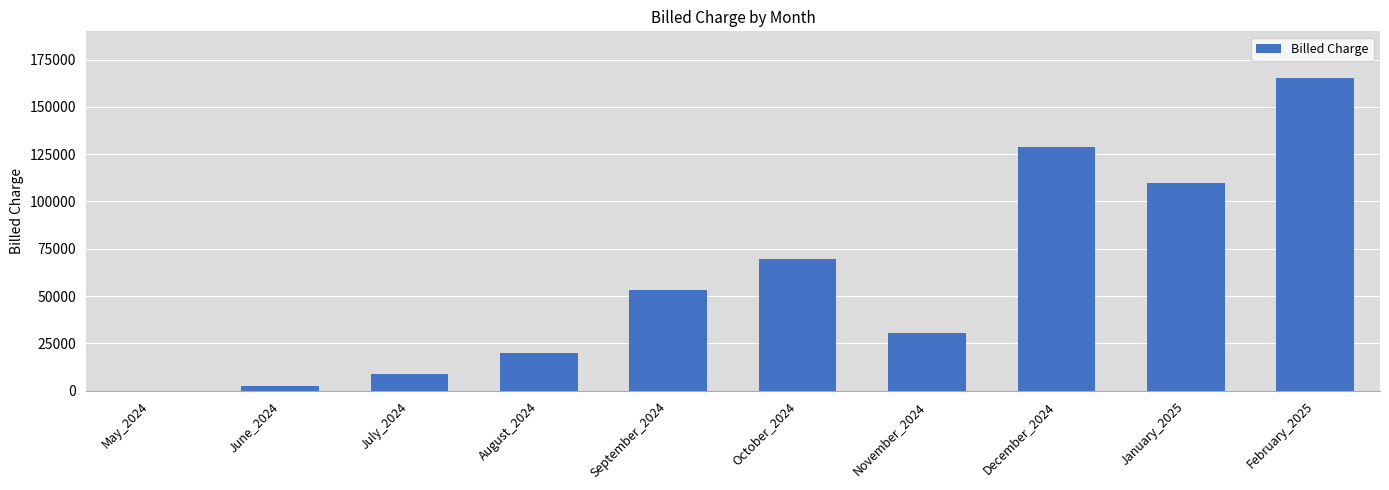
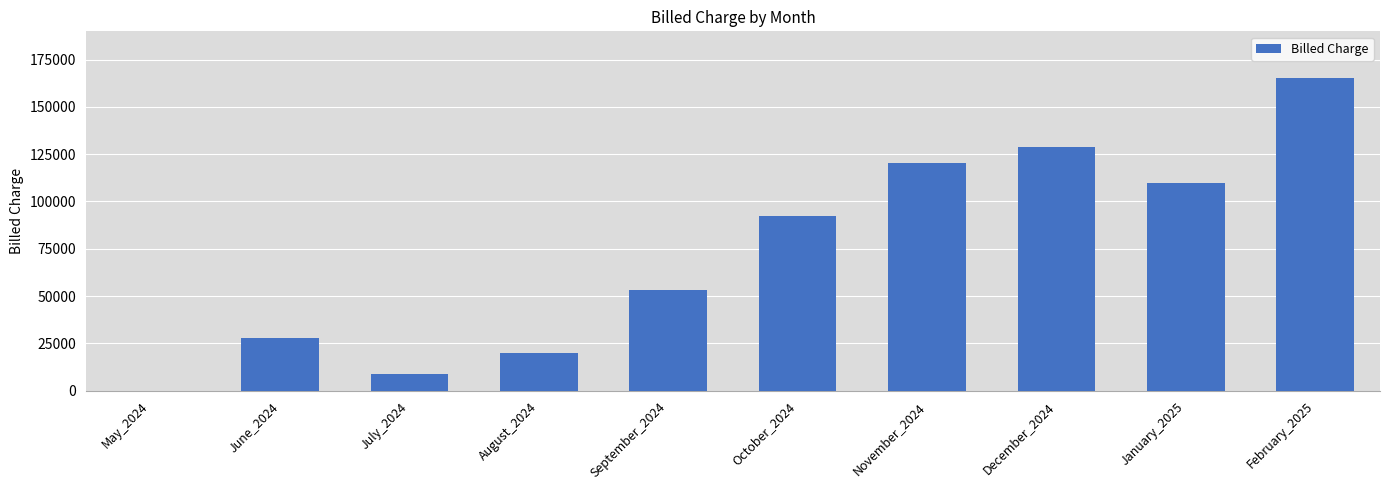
June_2024: 2000 -> 28000
October_2024: 70000 -> 92000
November_2024: 31000 -> 120000
